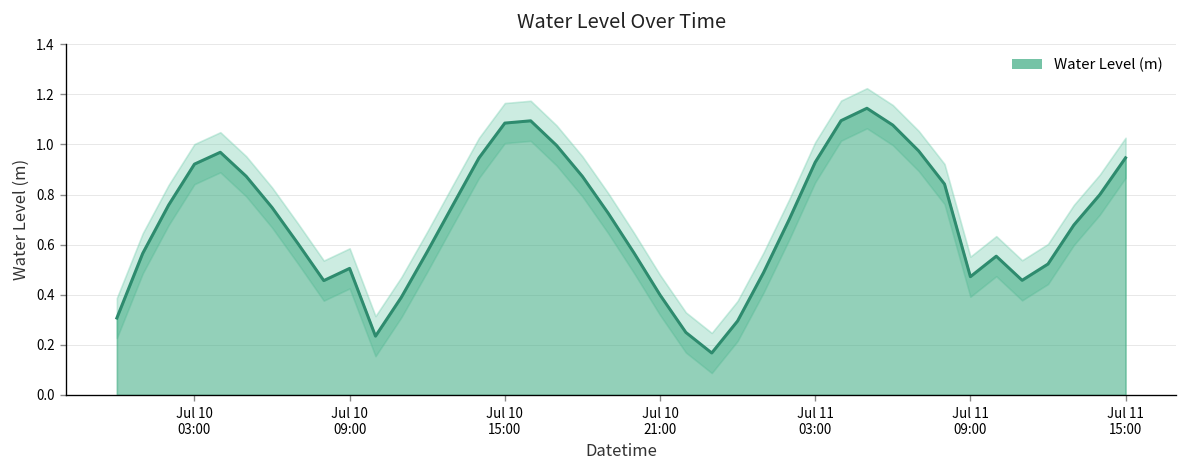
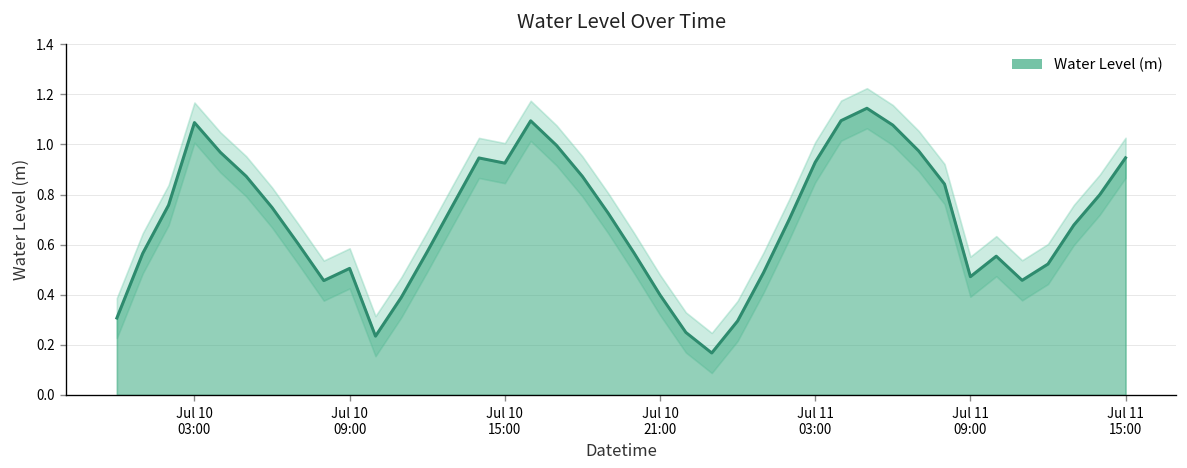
Water Level (m), Jul 10 03:00: 0.92 -> 1.09
Water Level (m), Jul 10 15:00: 1.09 -> 0.93
